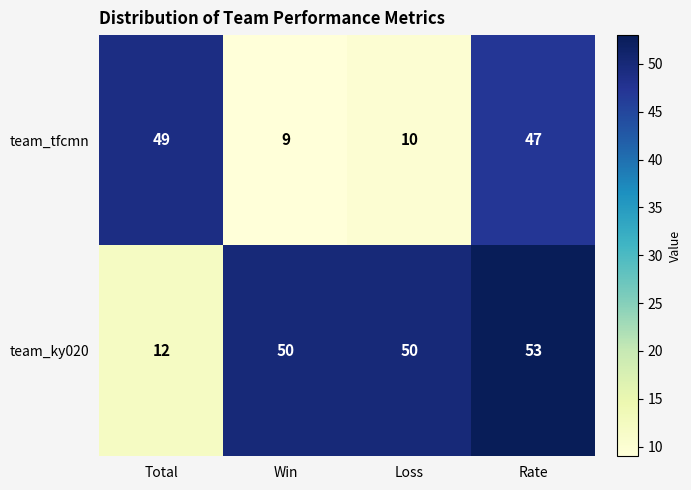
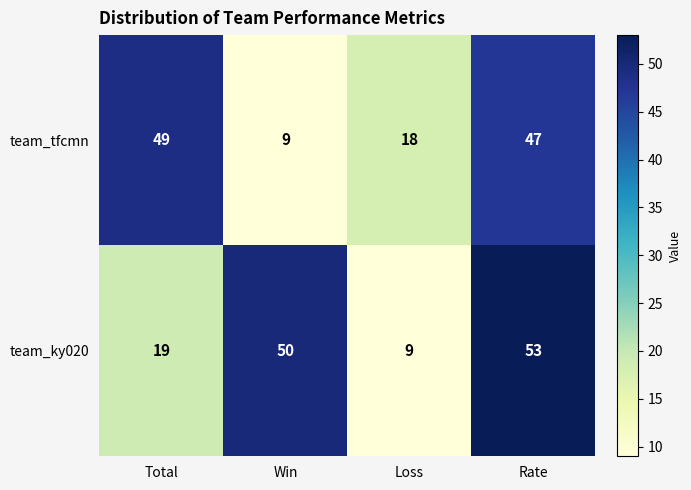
team_tfcmn, Loss: 10 -> 18
team_ky020, Total: 12 -> 19
team_ky020, Loss: 50 -> 9
